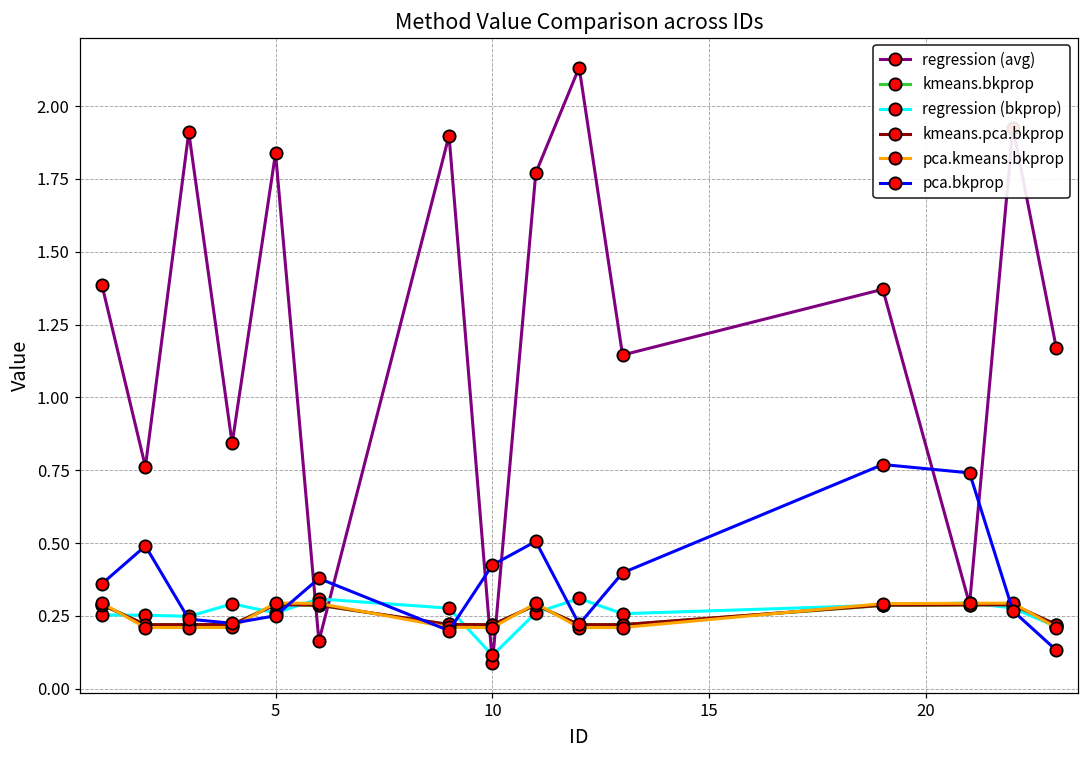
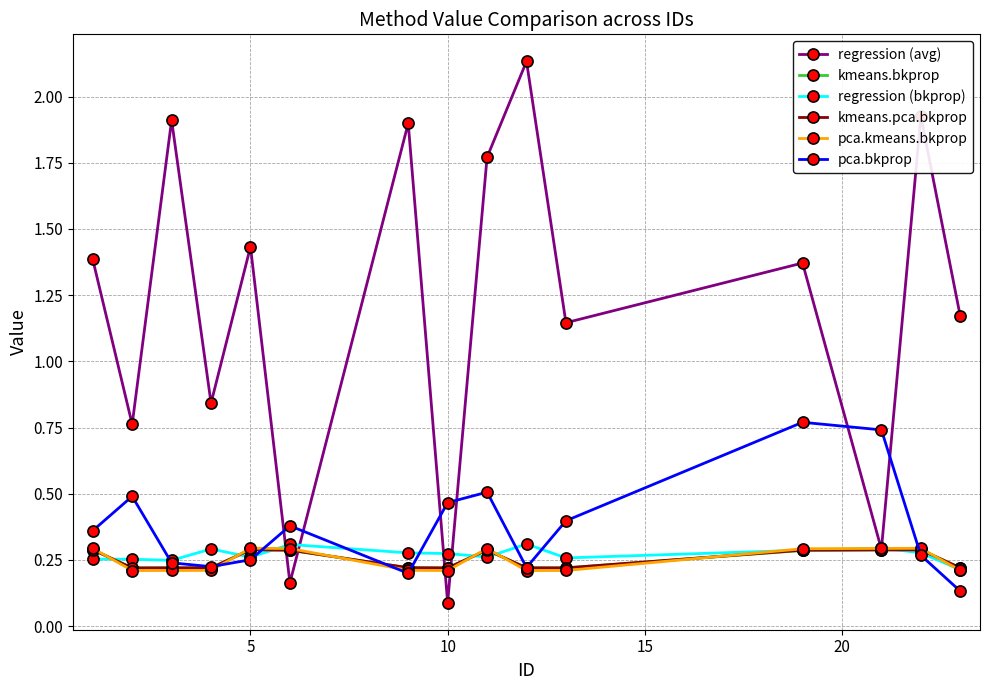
regression (avg), 5: 1.84 -> 1.43
regression (bkprop), 10: 0.11 -> 0.27
pca.bkprop, 10: 0.42 -> 0.47
